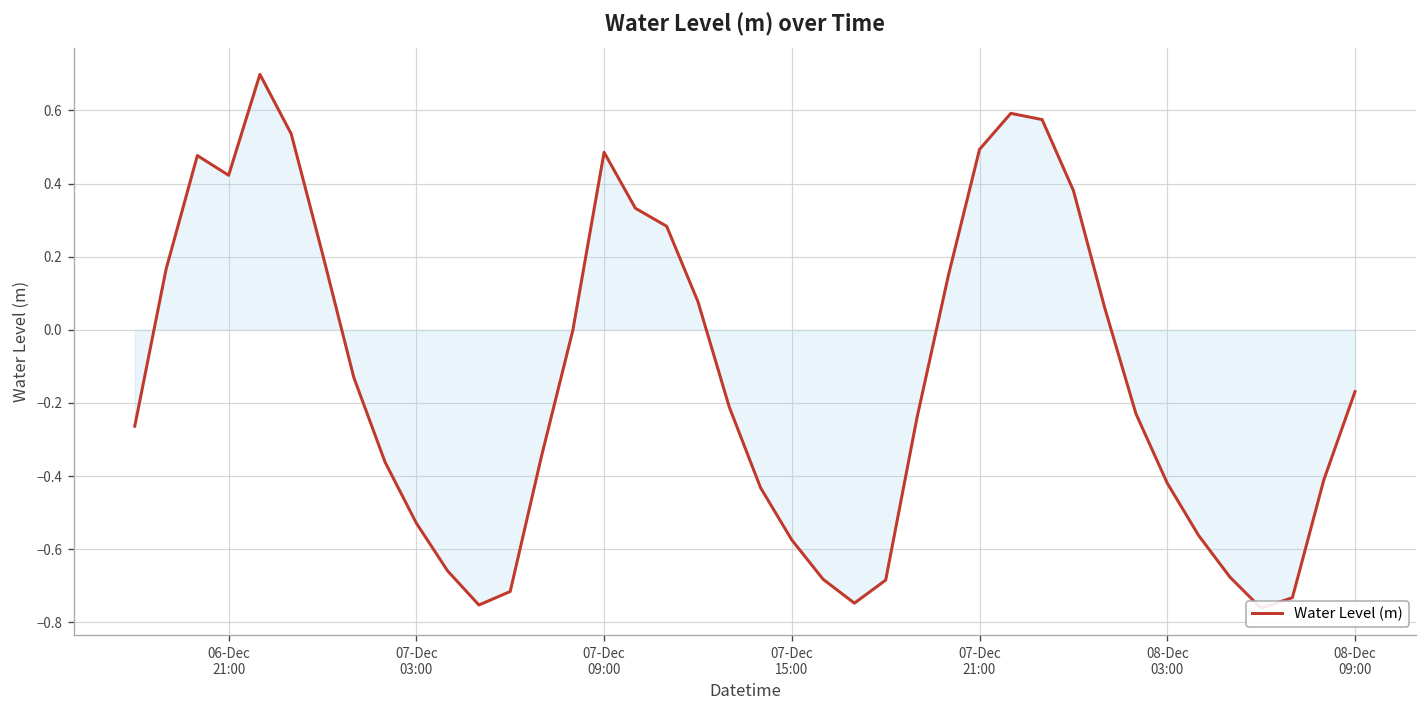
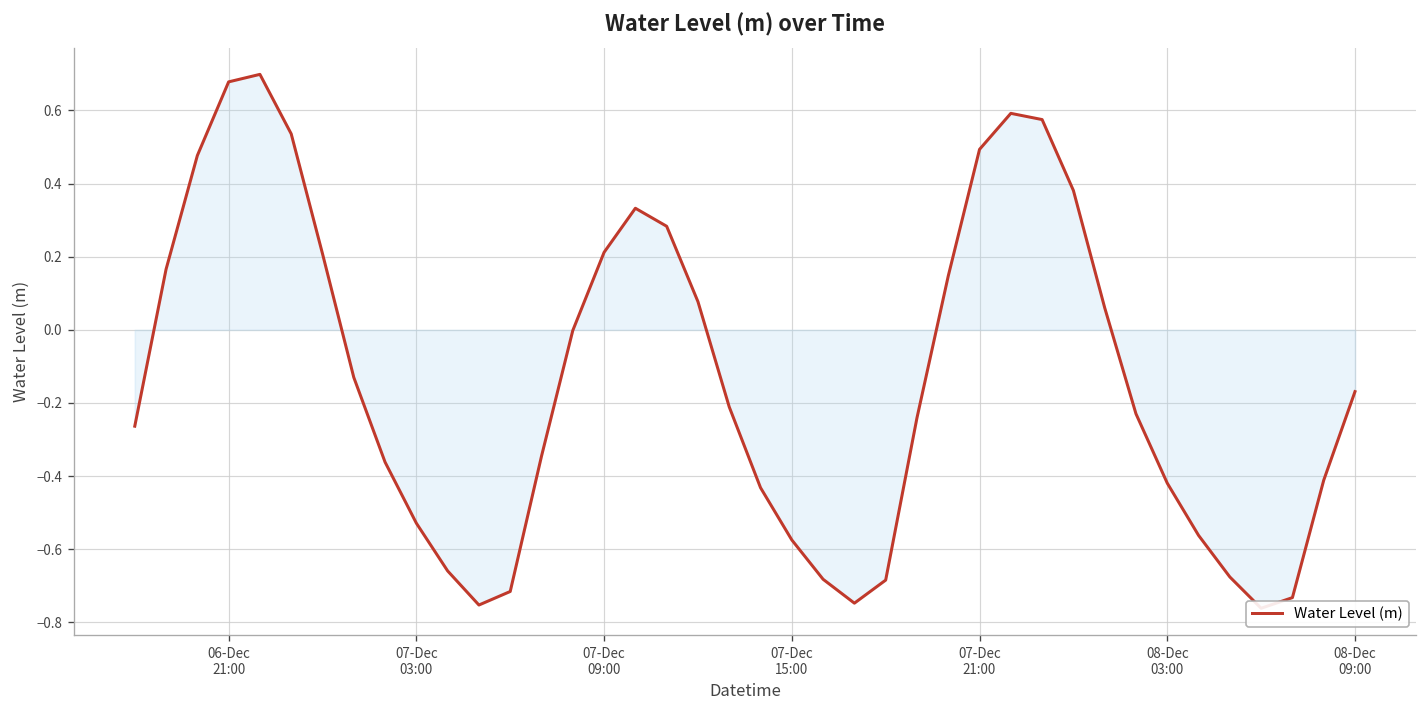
Water Level (m), 06-Dec 21:00: 0.42 -> 0.68
Water Level (m), 07-Dec 09:00: 0.49 -> 0.21
